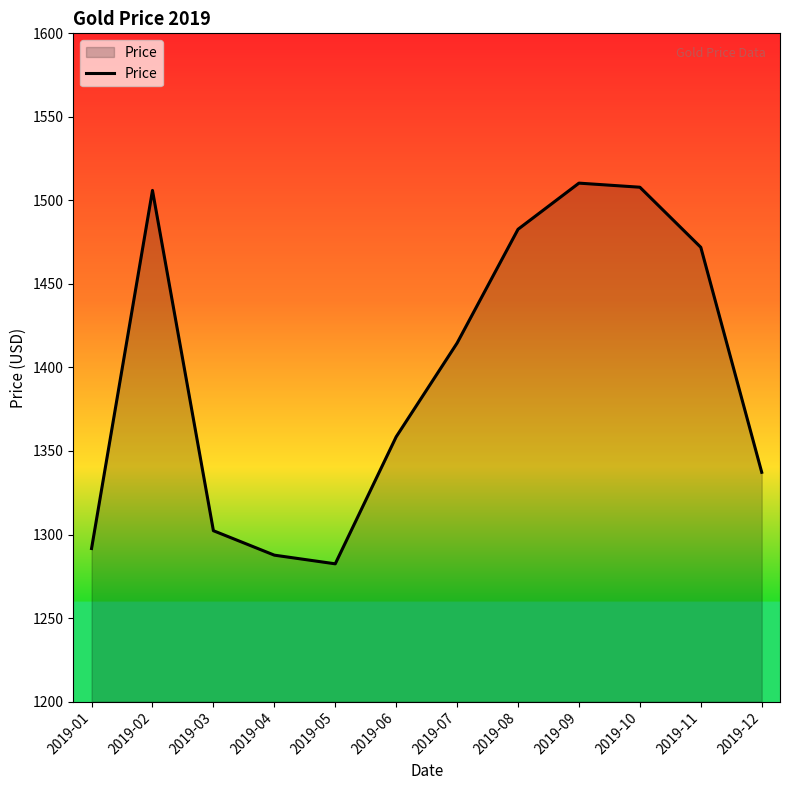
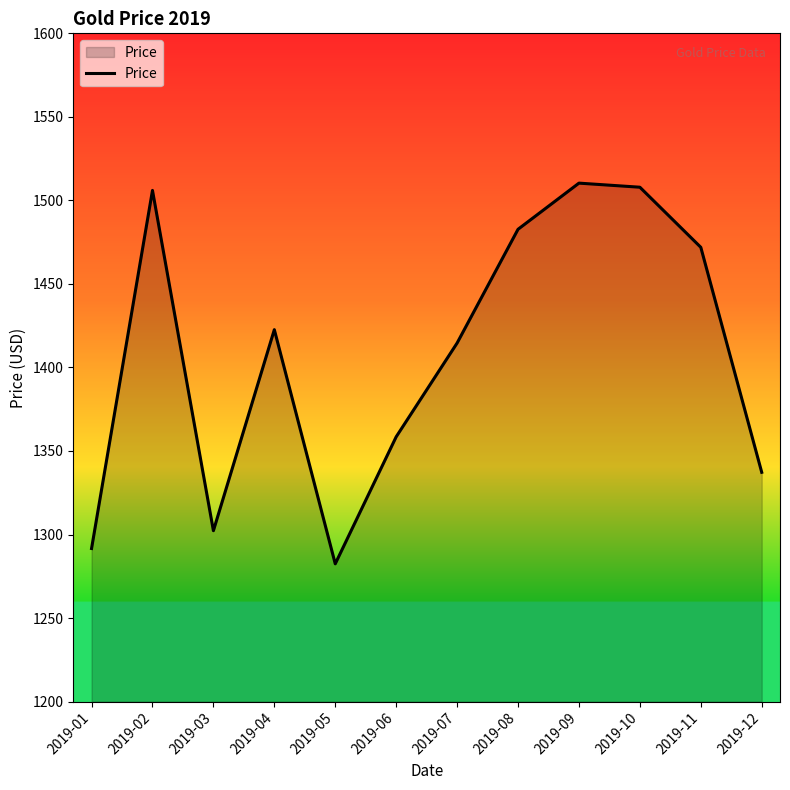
2019-04: 1288 -> 1423
